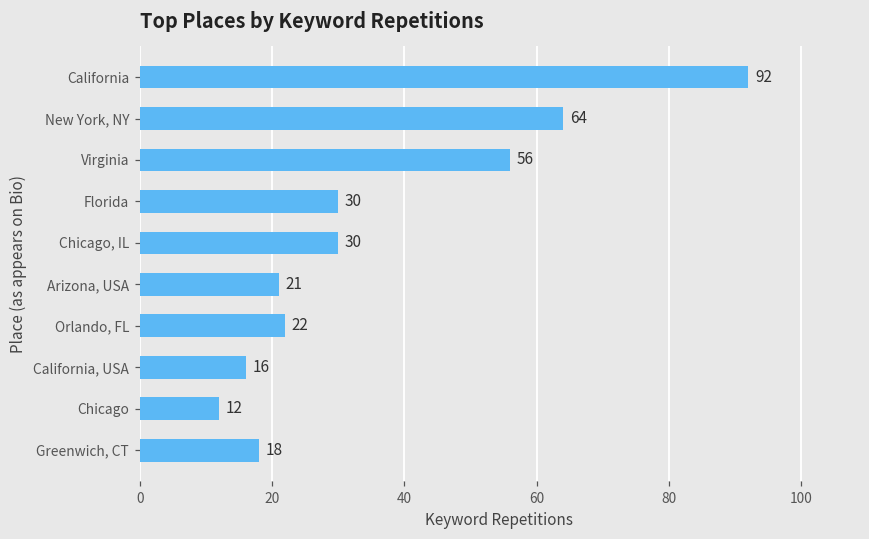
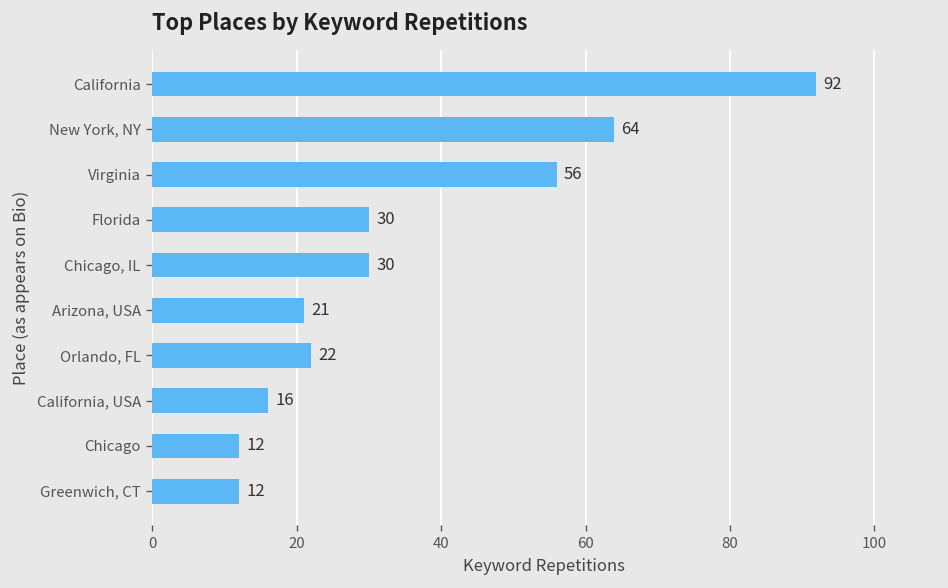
Greenwich, CT: 18 -> 12
